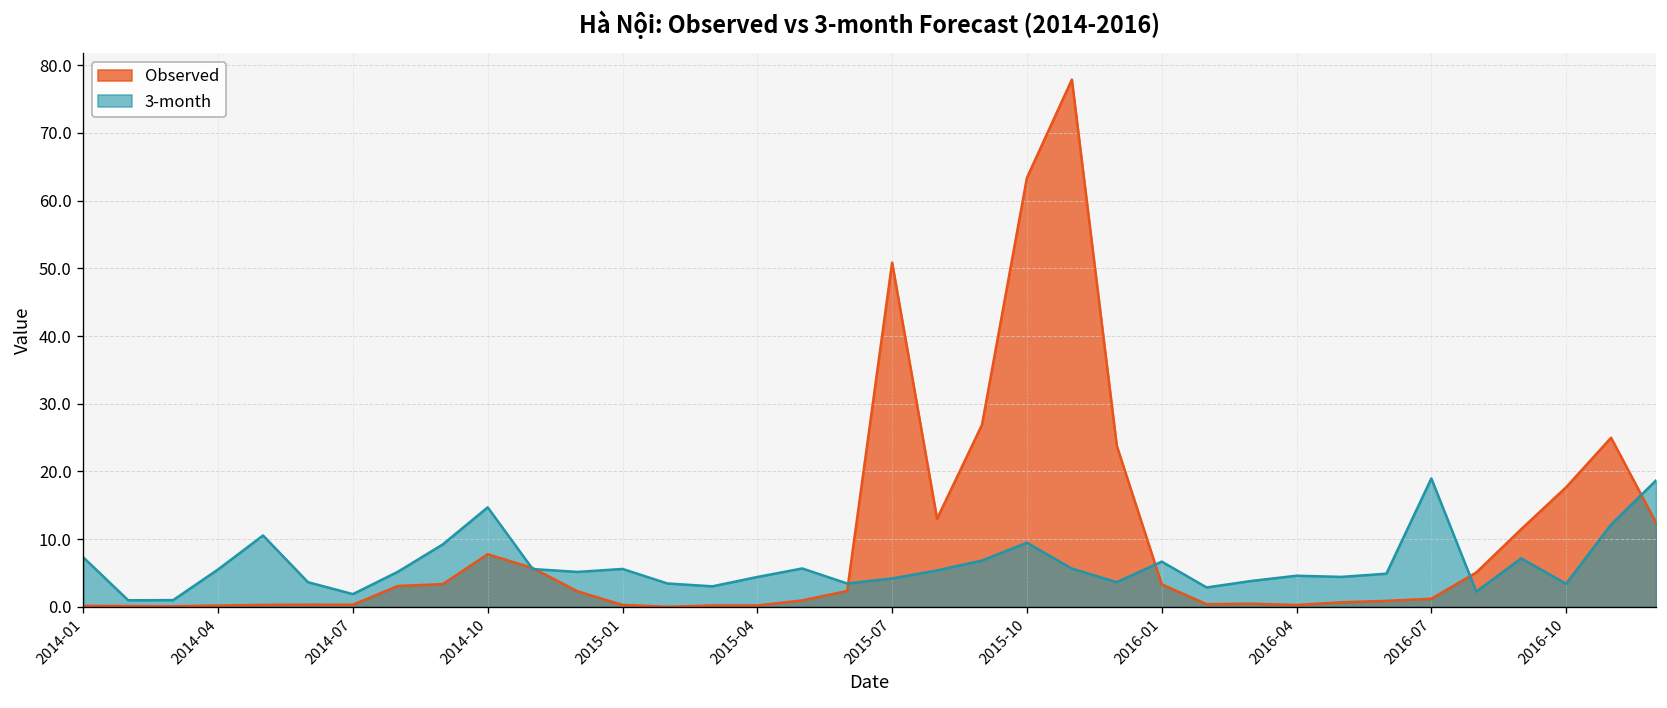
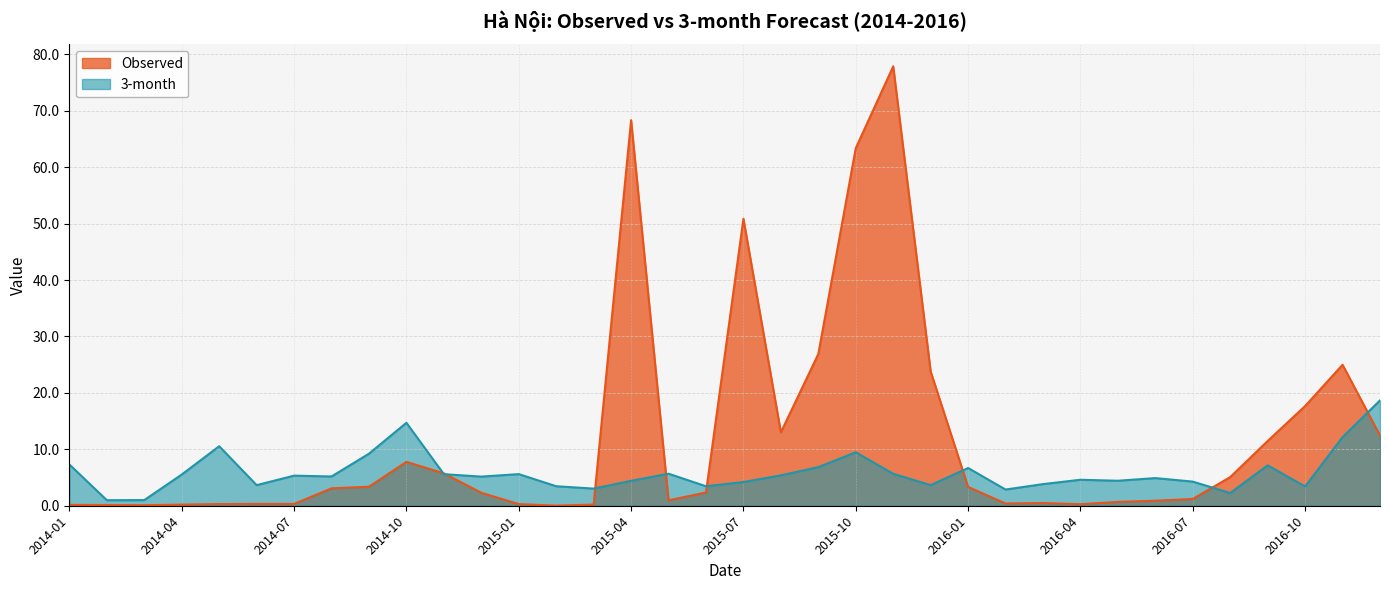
3-month, 2014-07: 2 -> 5
Observed, 2015-04: 0 -> 68
3-month, 2016-07: 19 -> 4
